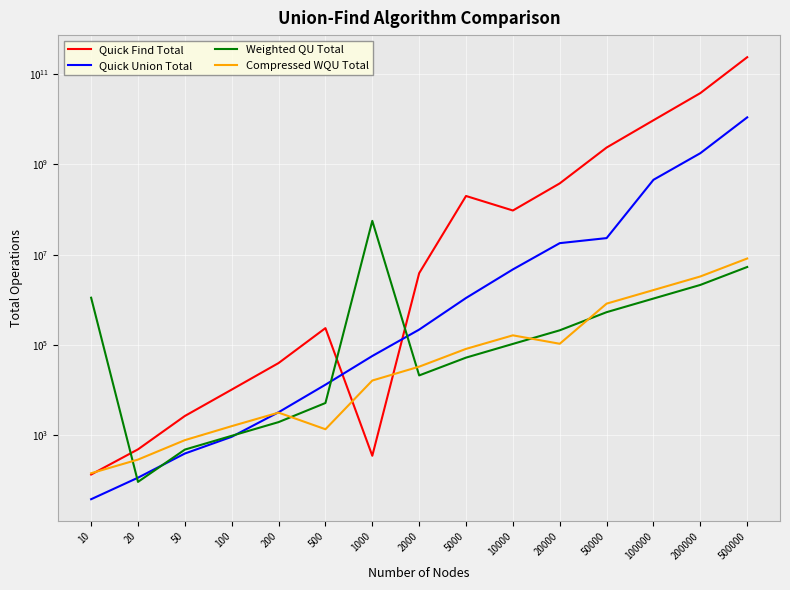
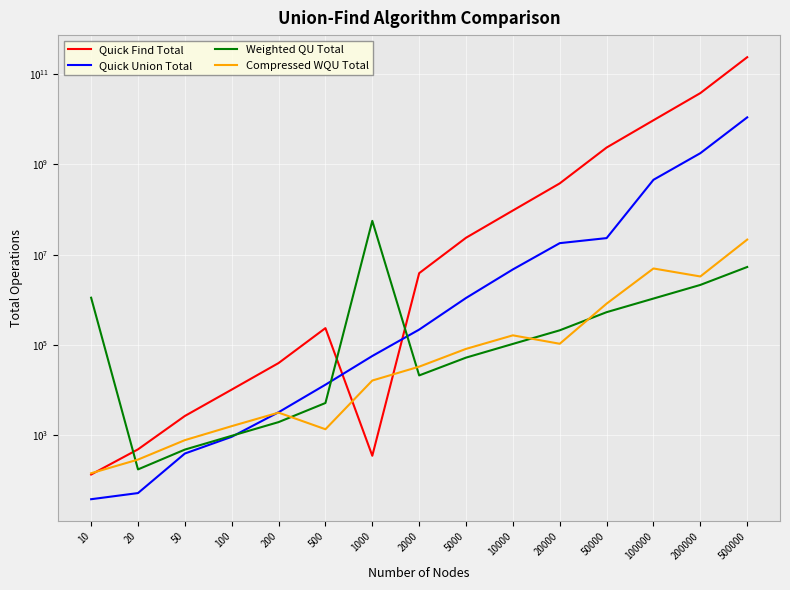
Quick Union Total, 20: 110 -> 50
Weighted QU Total, 20: 90 -> 170
Quick Find Total, 5000: 200000000 -> 20000000
Compressed WQU Total, 100000: 1600000 -> 5000000
Compressed WQU Total, 500000: 8000000 -> 20000000
